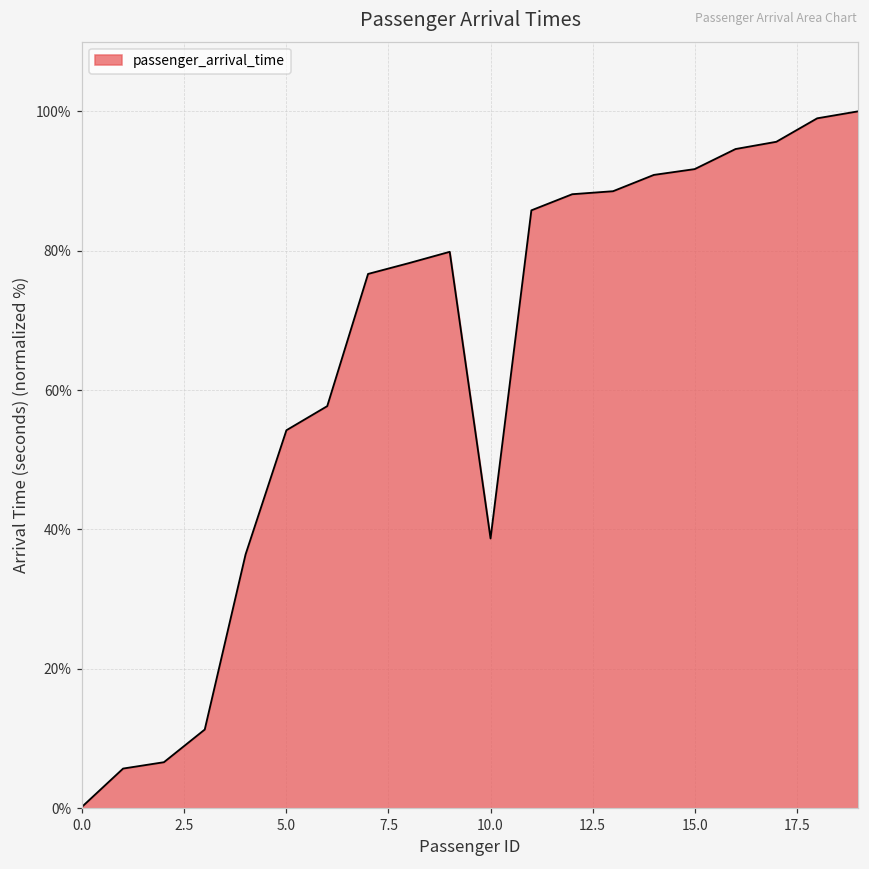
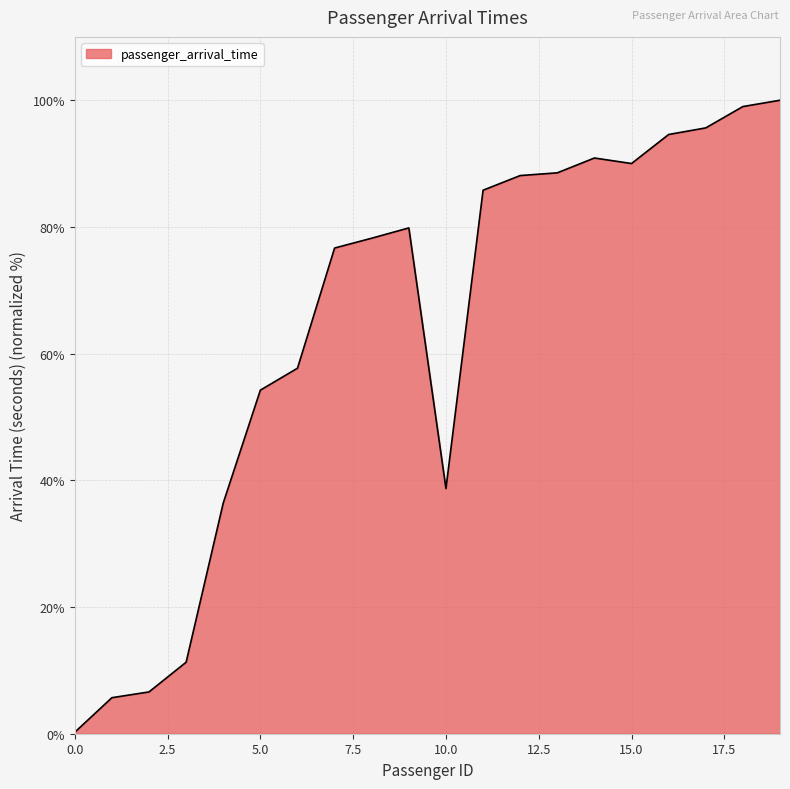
15.0: 92% -> 90%
